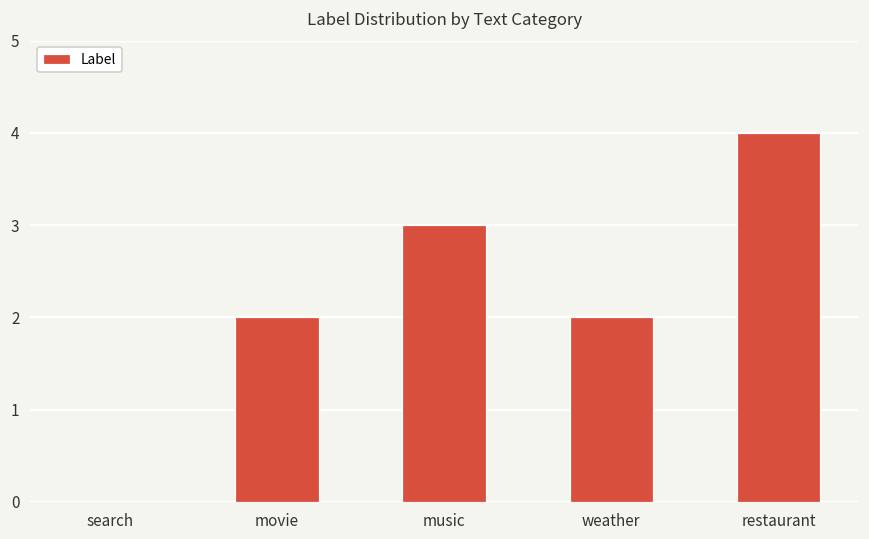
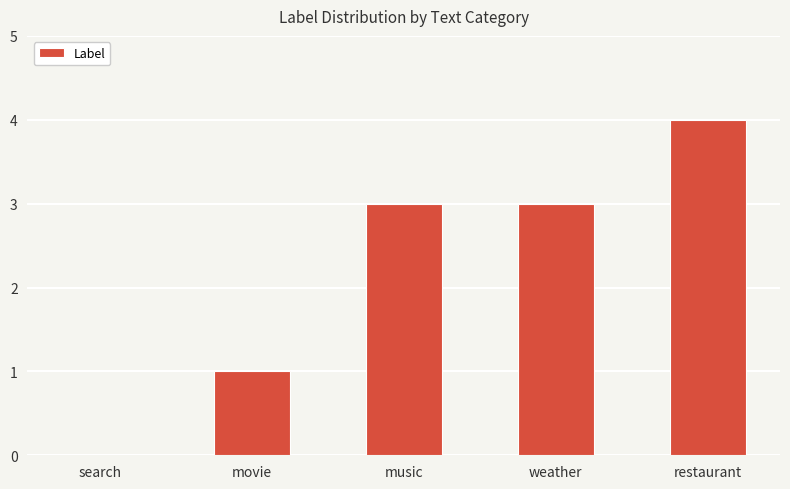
movie: 2 -> 1
weather: 2 -> 3
